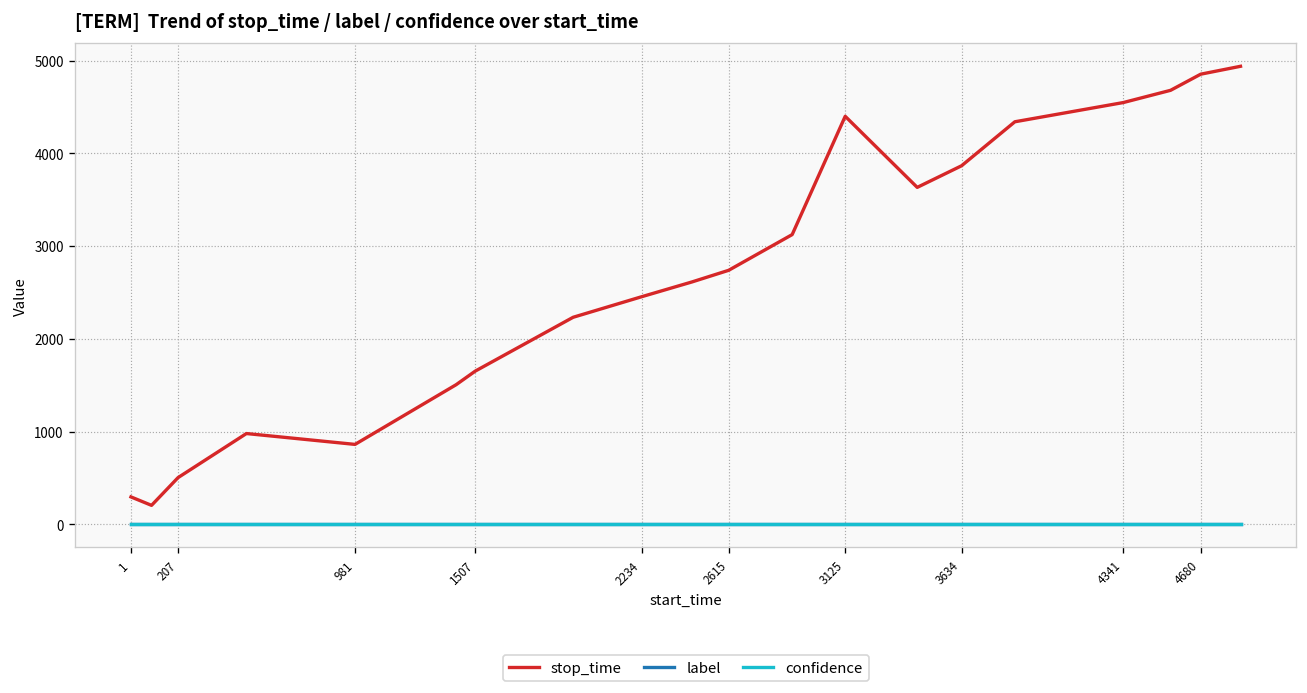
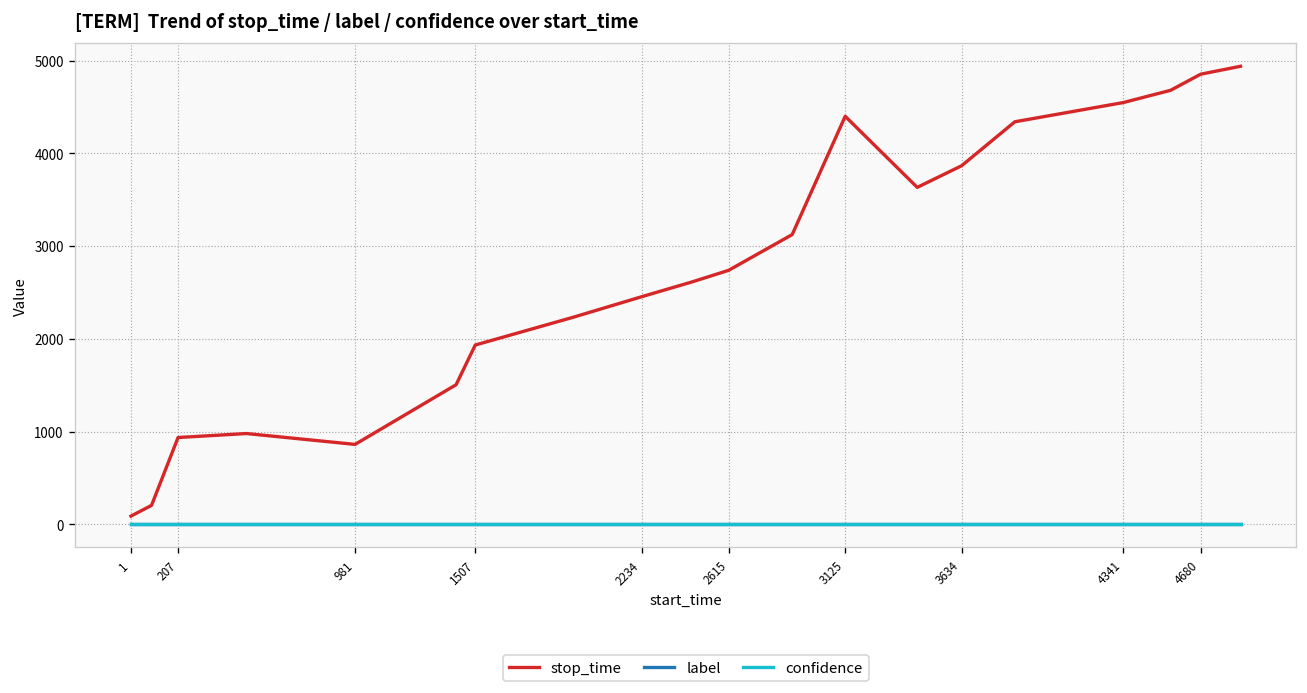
stop_time, 1: 300 -> 100
stop_time, 207: 500 -> 900
stop_time, 1507: 1700 -> 1900
